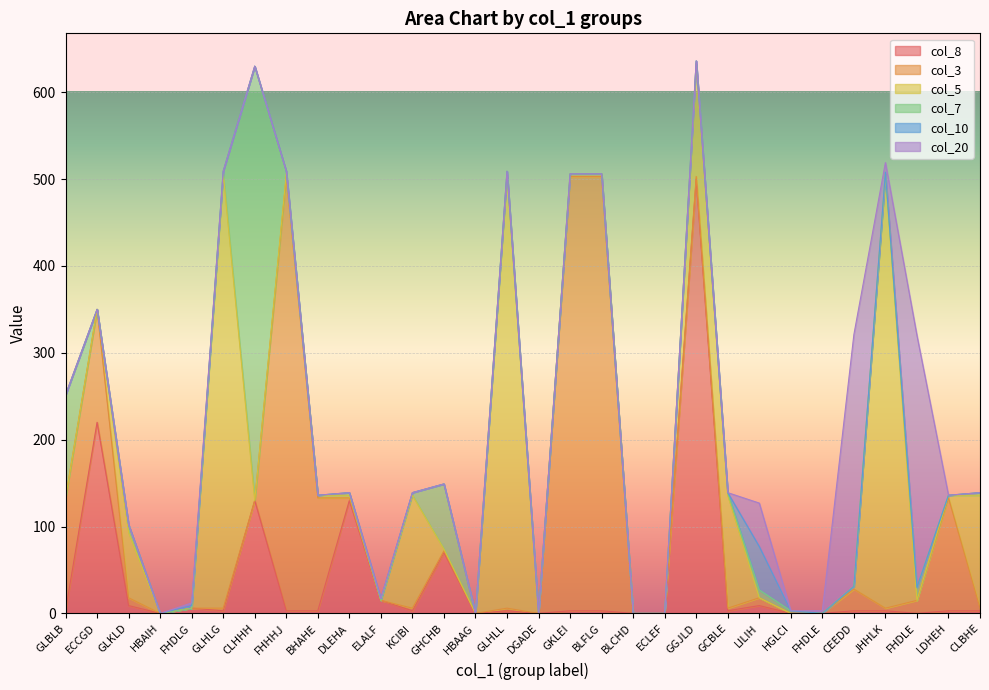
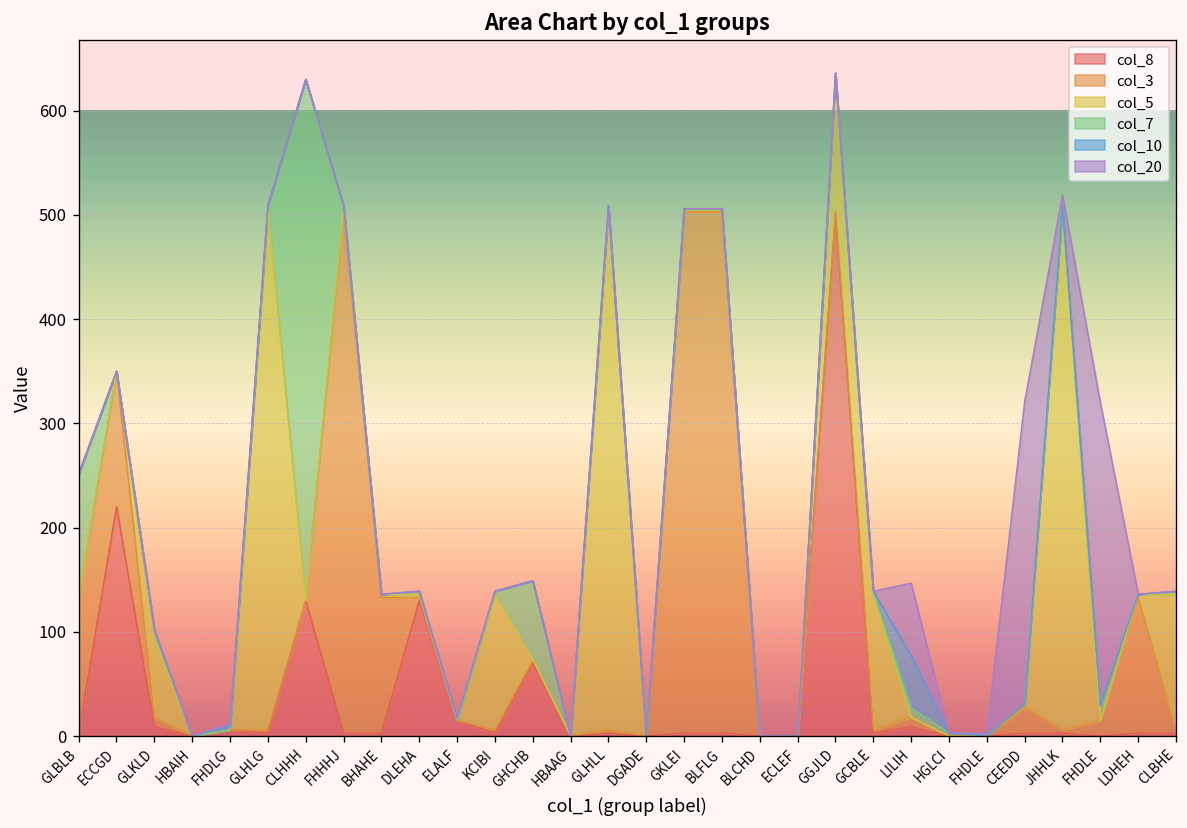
col_20, LILIH: 50 -> 70
